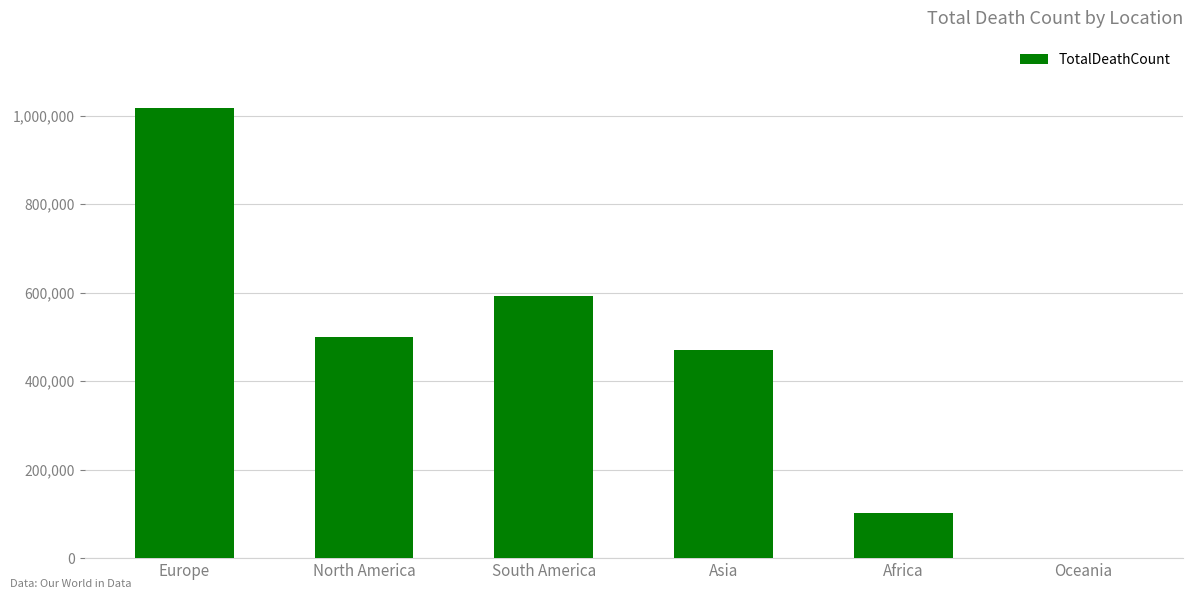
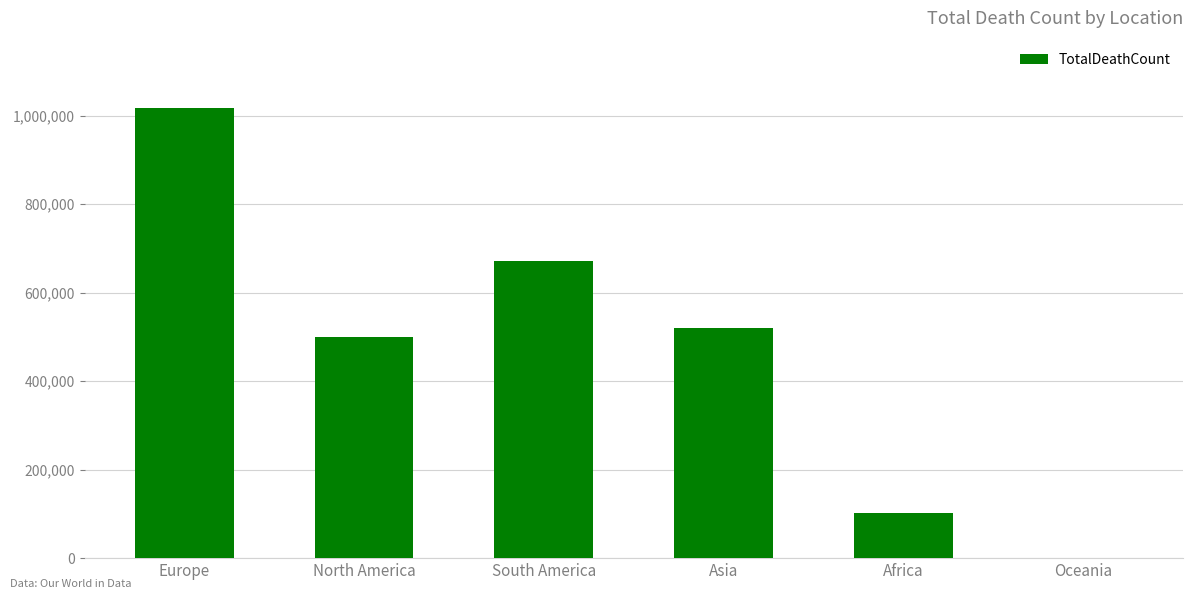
South America: 590,000 -> 670,000
Asia: 470,000 -> 520,000
